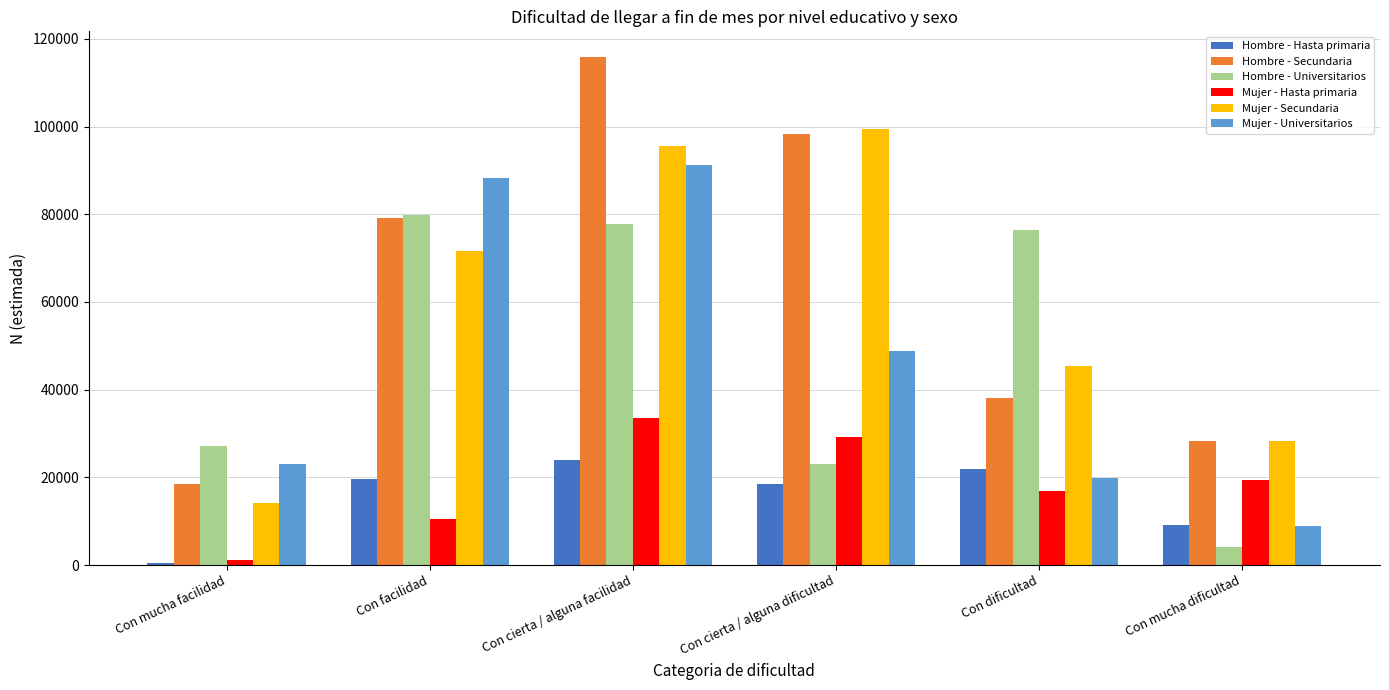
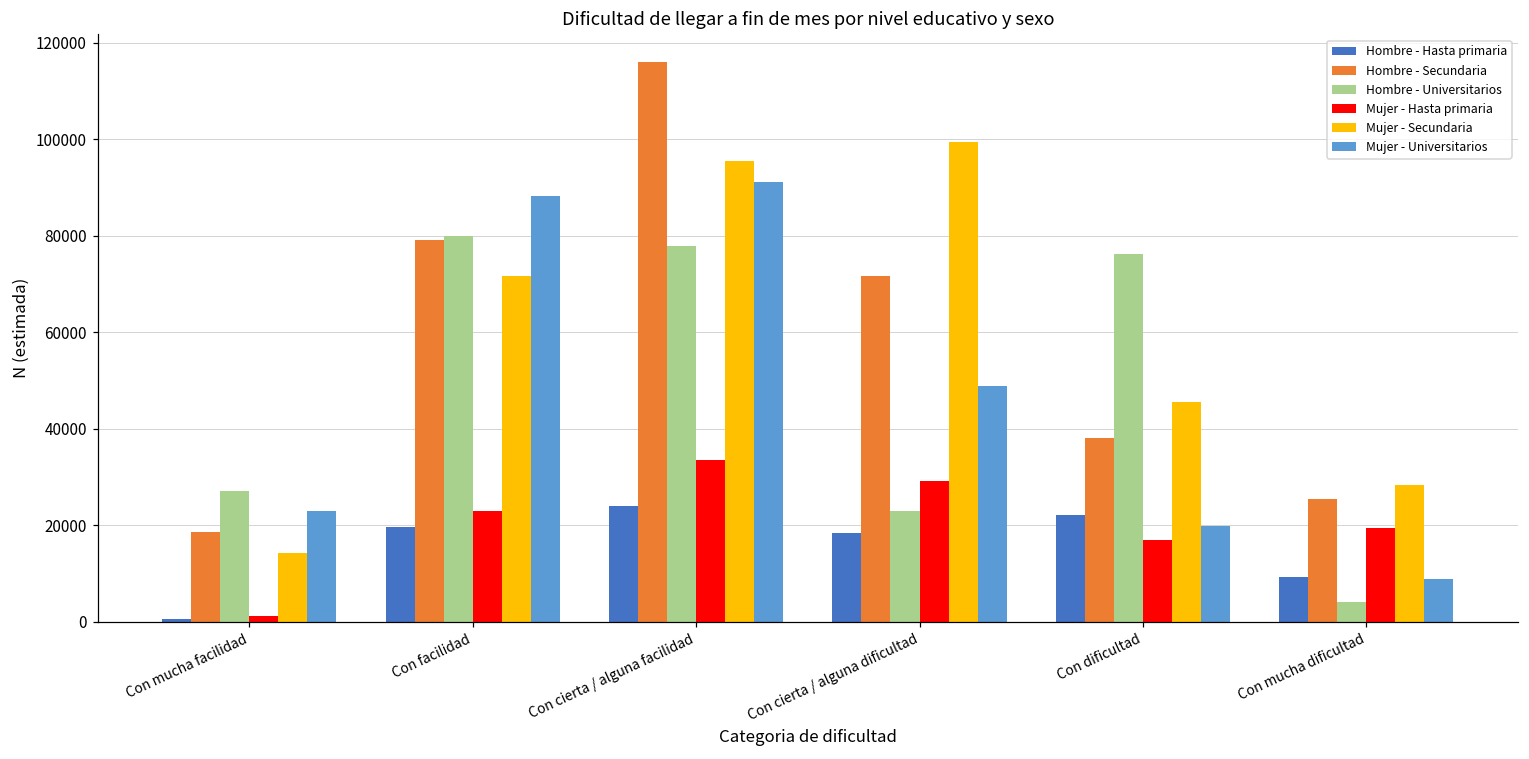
Mujer - Hasta primaria, Con facilidad: 10000 -> 23000
Hombre - Secundaria, Con cierta / alguna dificultad: 98000 -> 72000
Hombre - Secundaria, Con mucha dificultad: 28000 -> 25000
